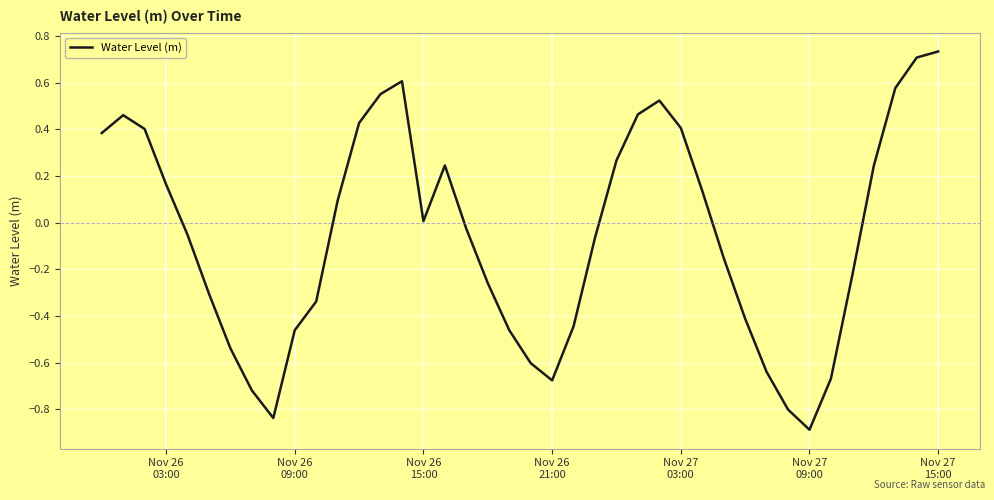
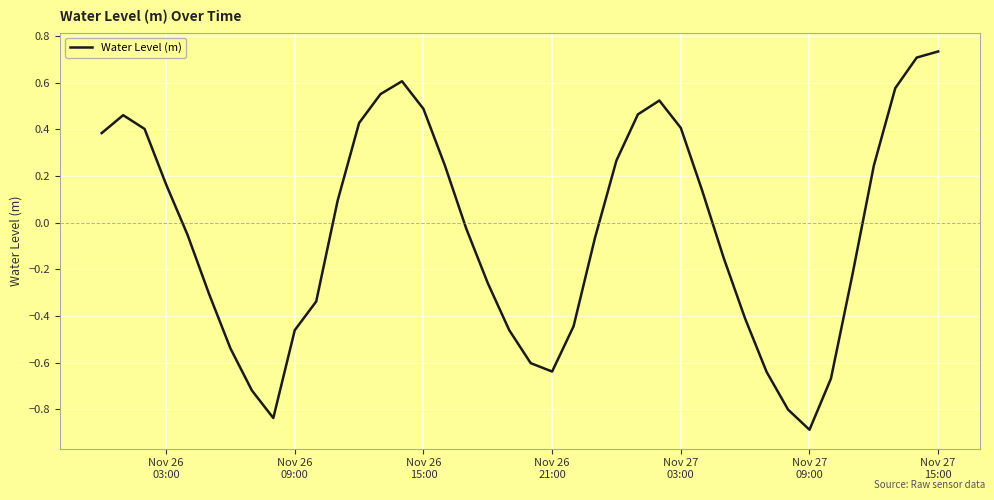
Nov 26 15:00: 0.01 -> 0.49
Nov 26 21:00: -0.68 -> -0.64
